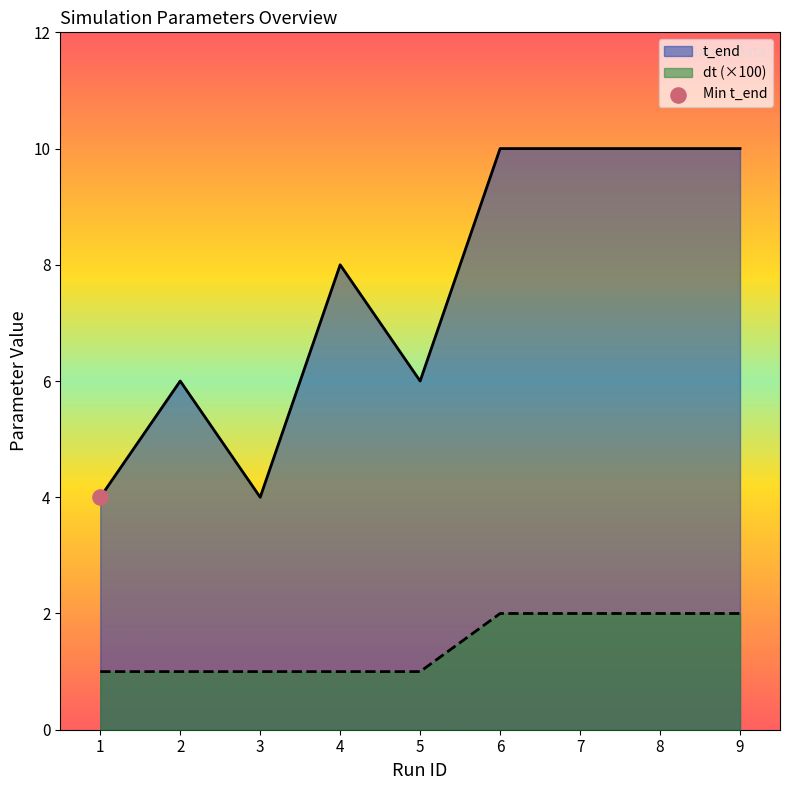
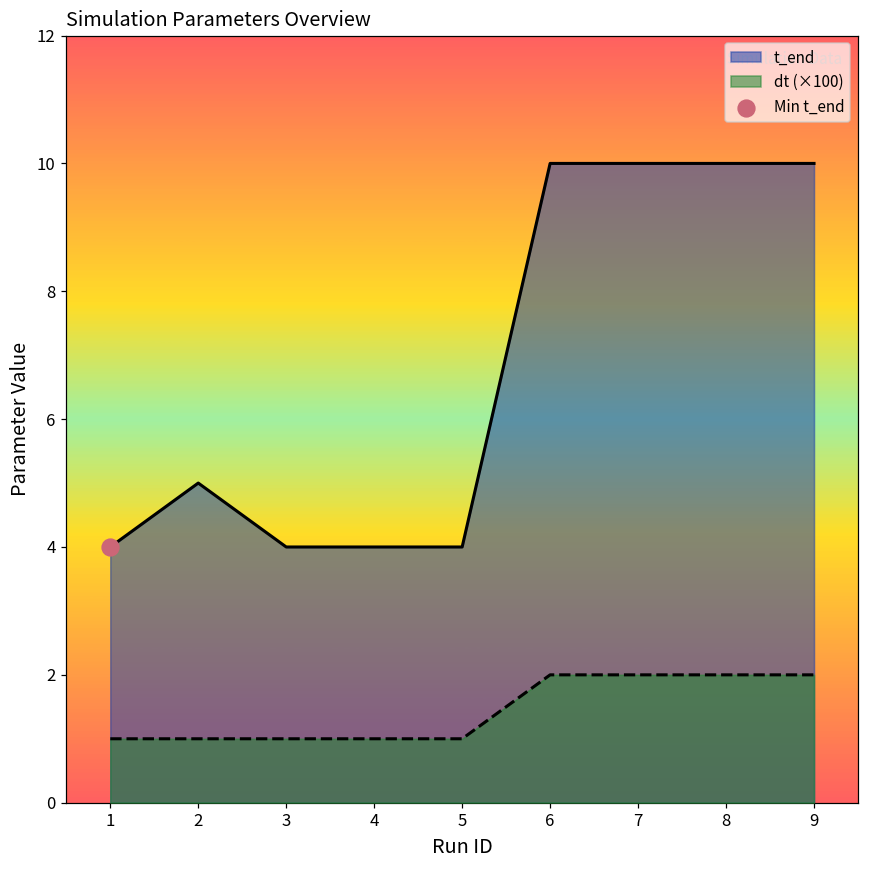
t_end, 2: 6 -> 5
t_end, 4: 8 -> 4
t_end, 5: 6 -> 4
